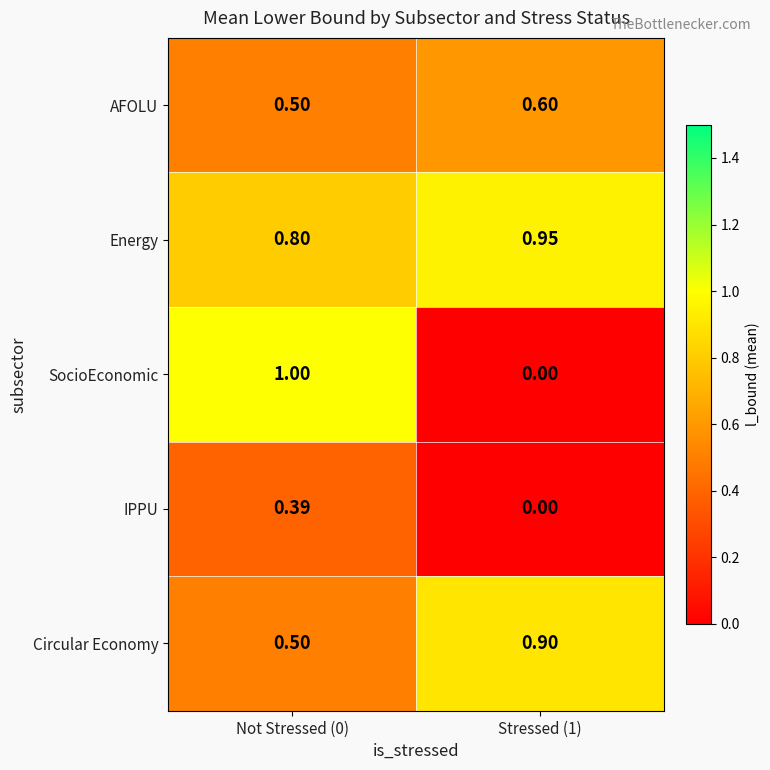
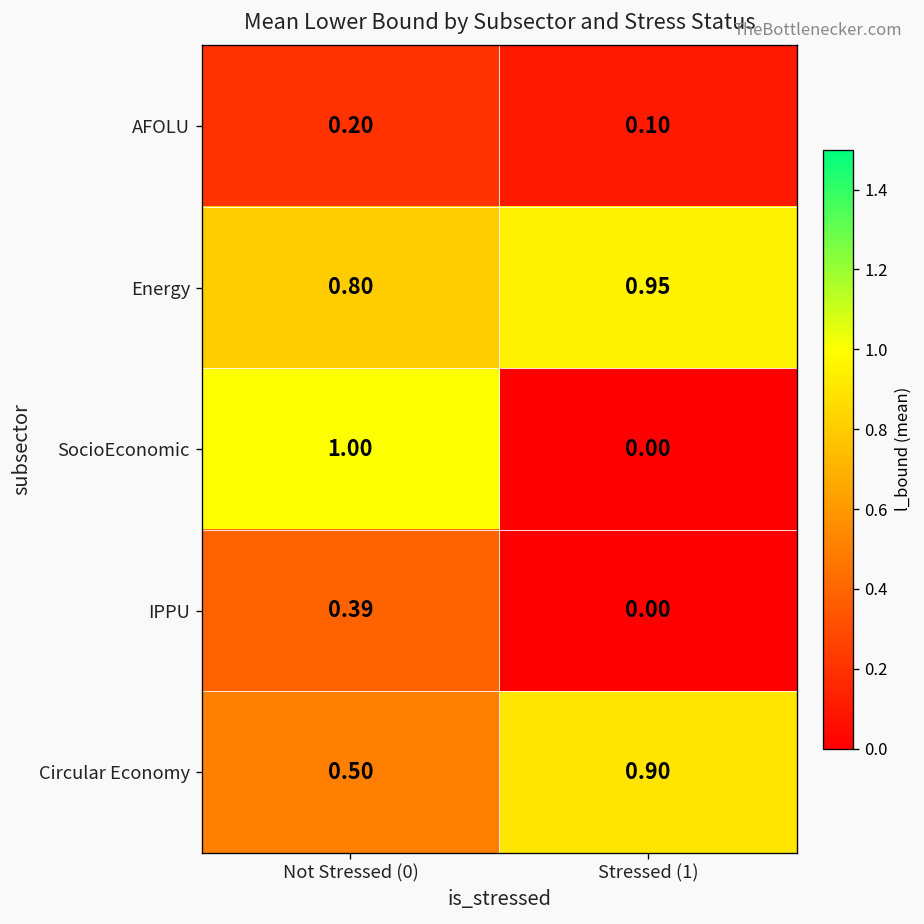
AFOLU, Not Stressed (0): 0.50 -> 0.20
AFOLU, Stressed (1): 0.60 -> 0.10
